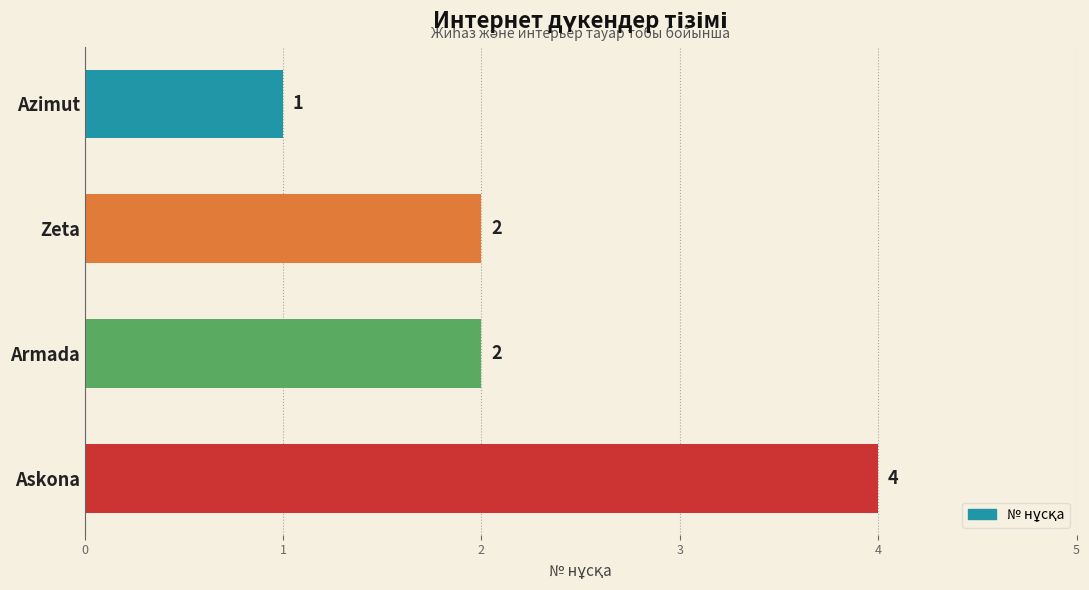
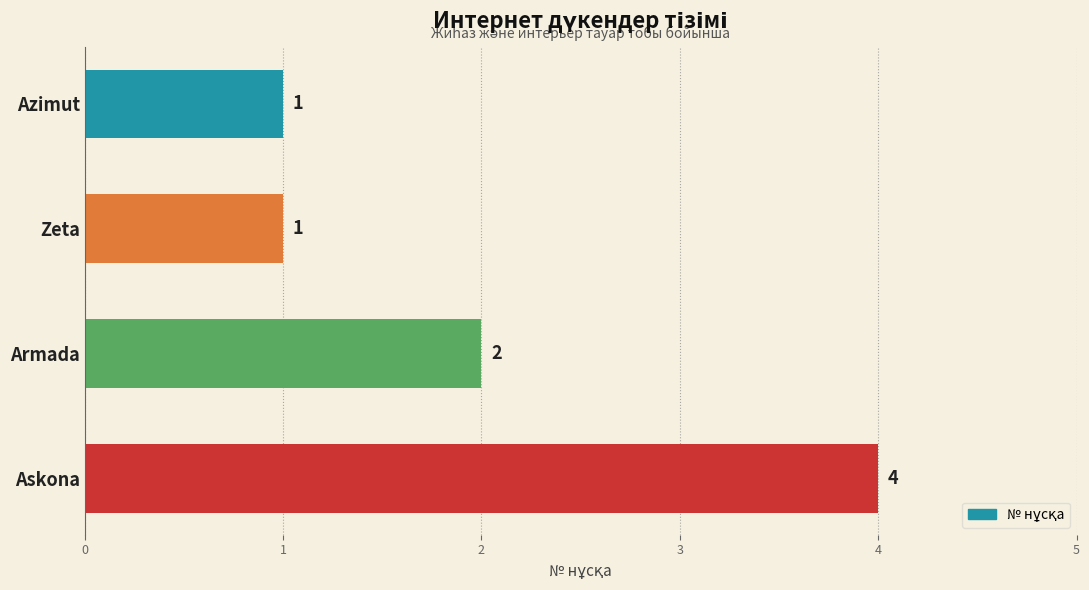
Zeta: 2 -> 1
